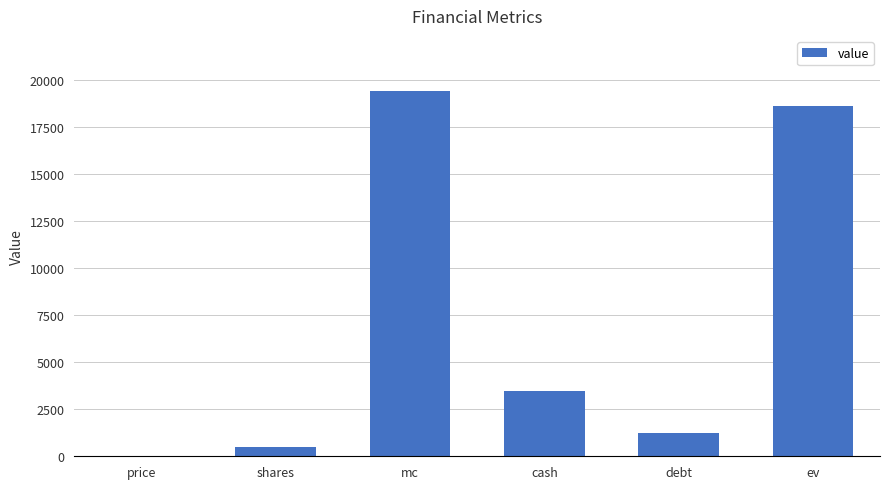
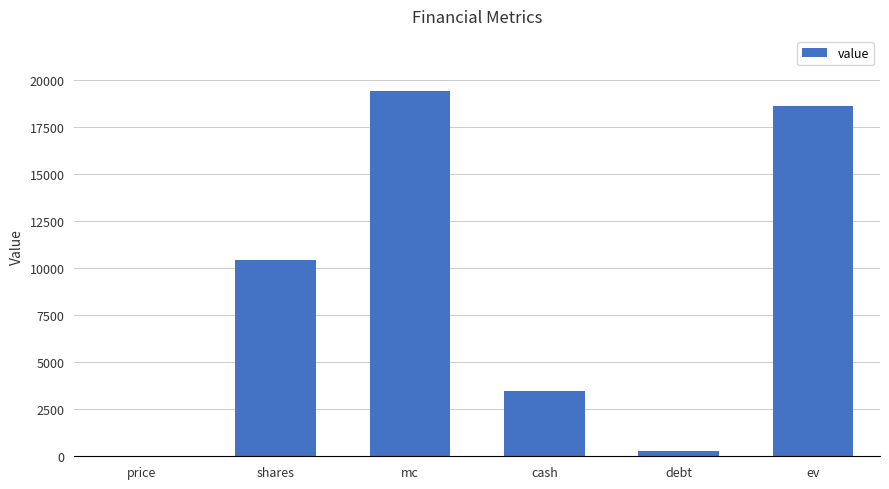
shares: 500 -> 10500
debt: 1300 -> 300
